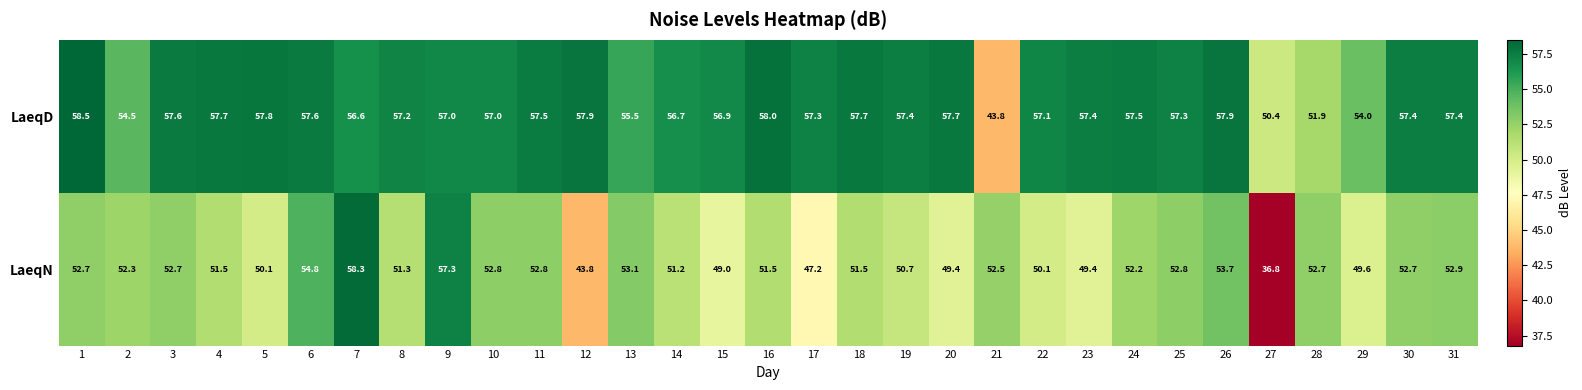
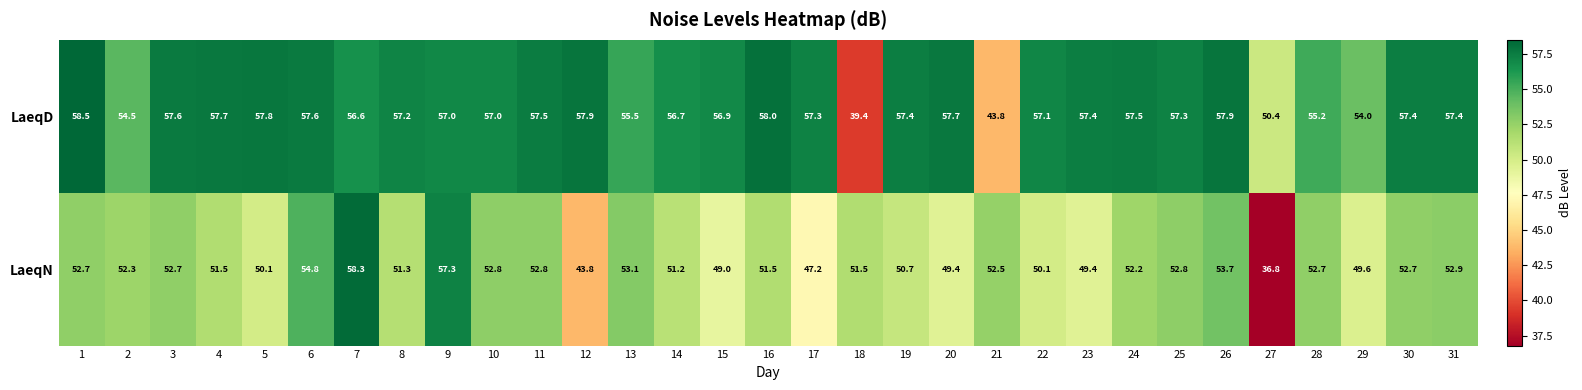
LaeqD, 18: 57.7 -> 39.4
LaeqD, 28: 51.9 -> 55.2
